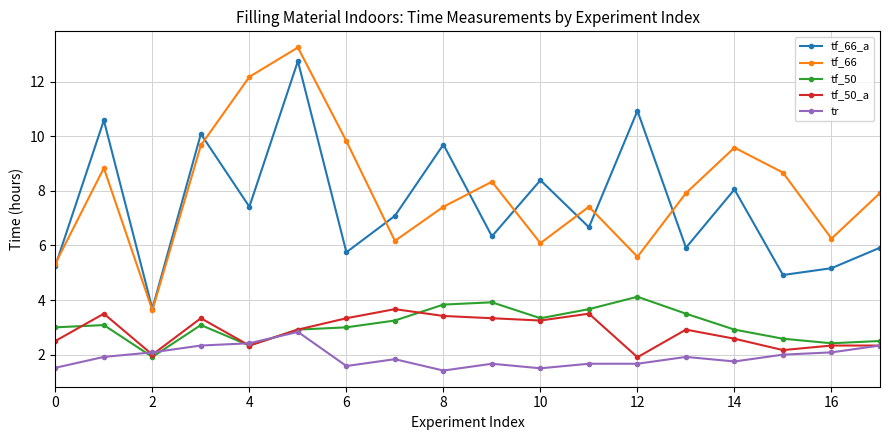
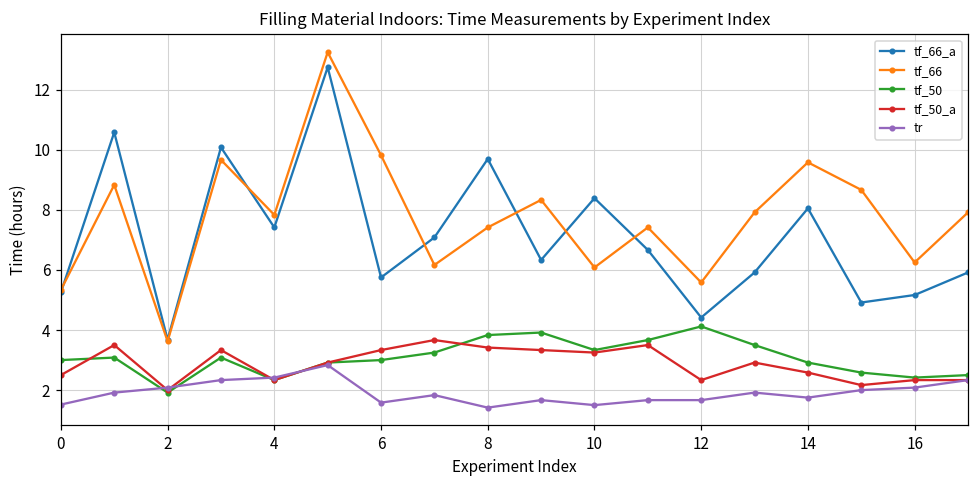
tf_66, 4: 12.2 -> 7.8
tf_66_a, 12: 10.9 -> 4.4
tf_50_a, 12: 1.9 -> 2.3
